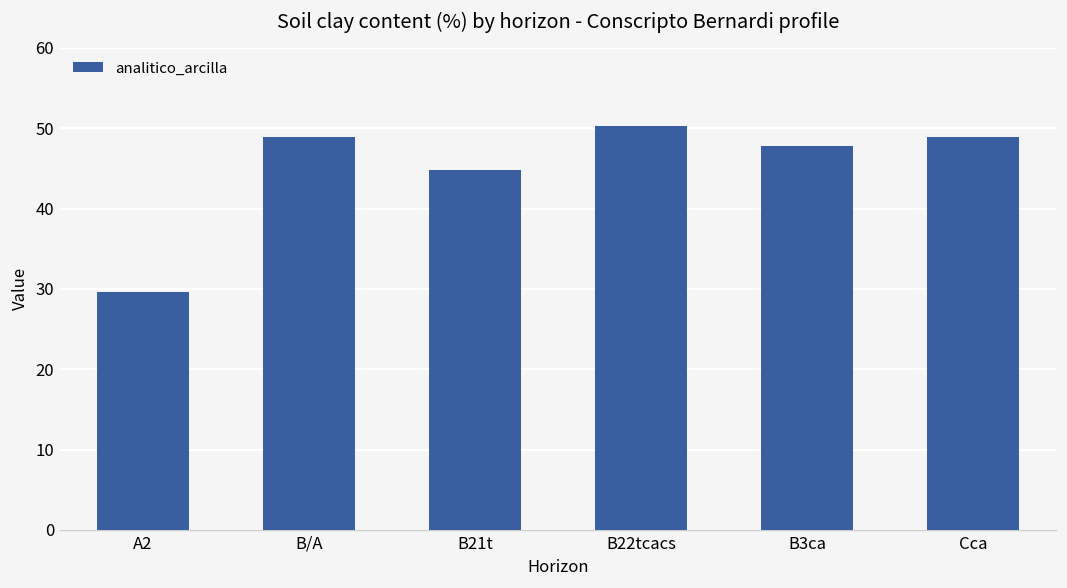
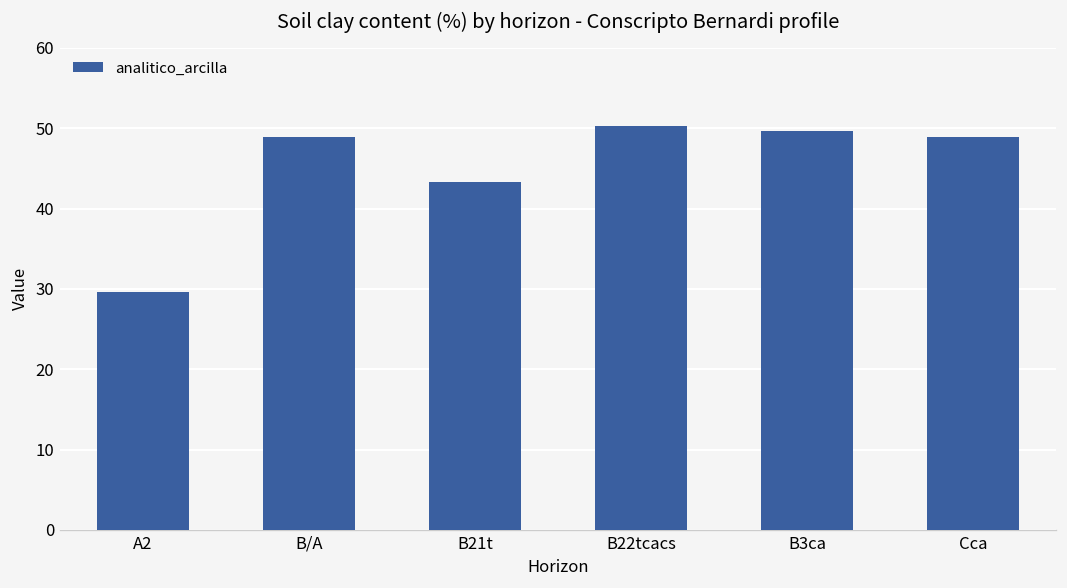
B21t: 45 -> 43
B3ca: 48 -> 50
